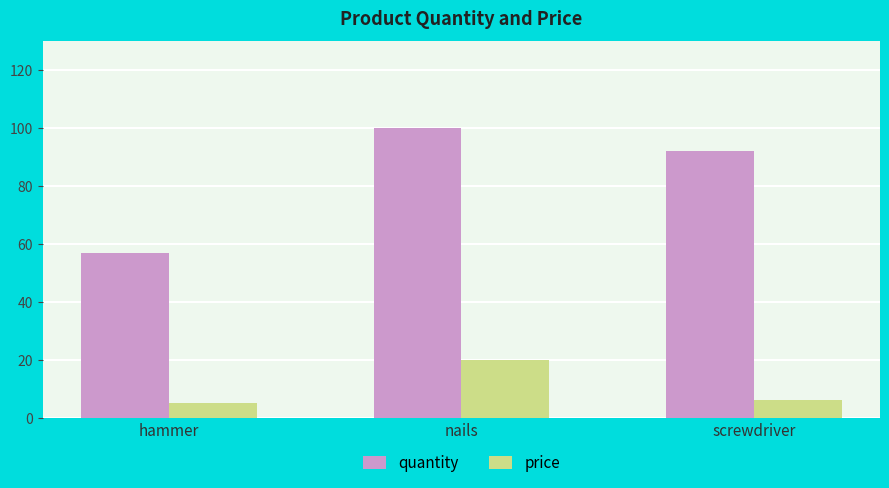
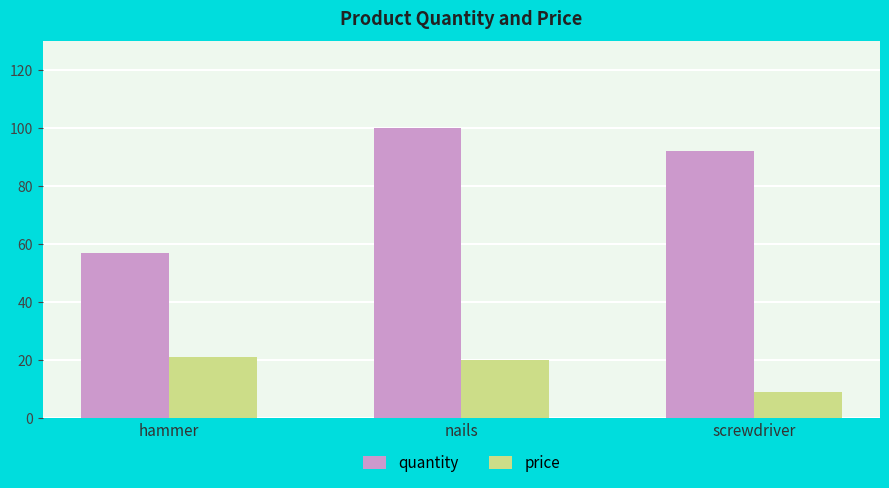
price, hammer: 5 -> 21
price, screwdriver: 6 -> 9
